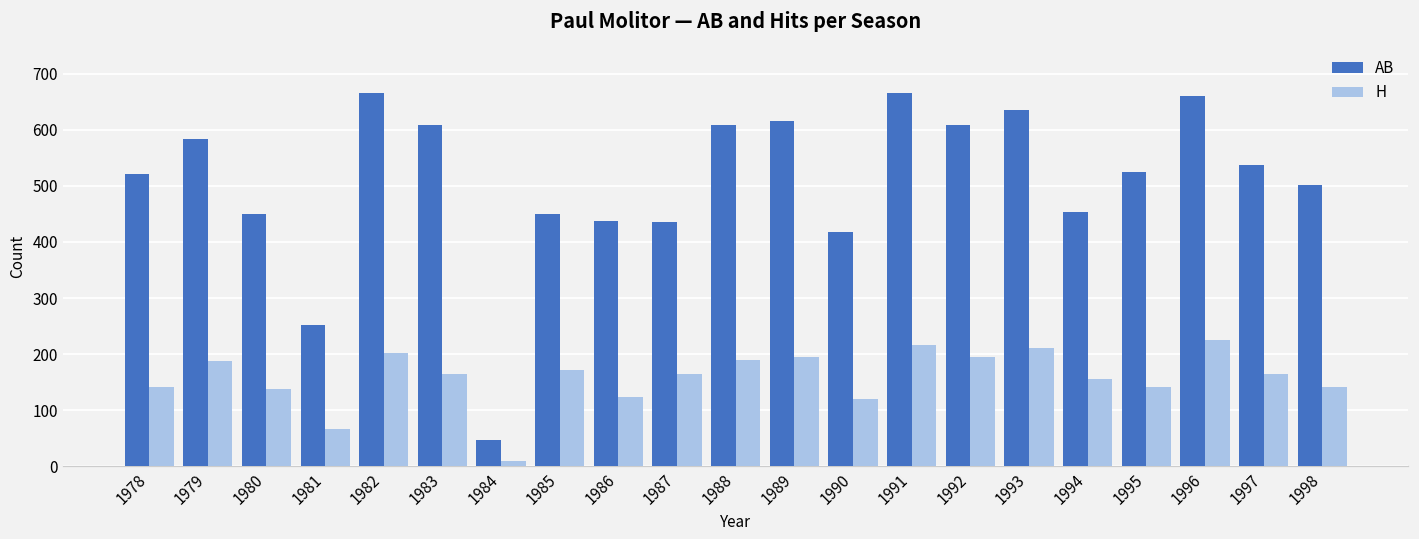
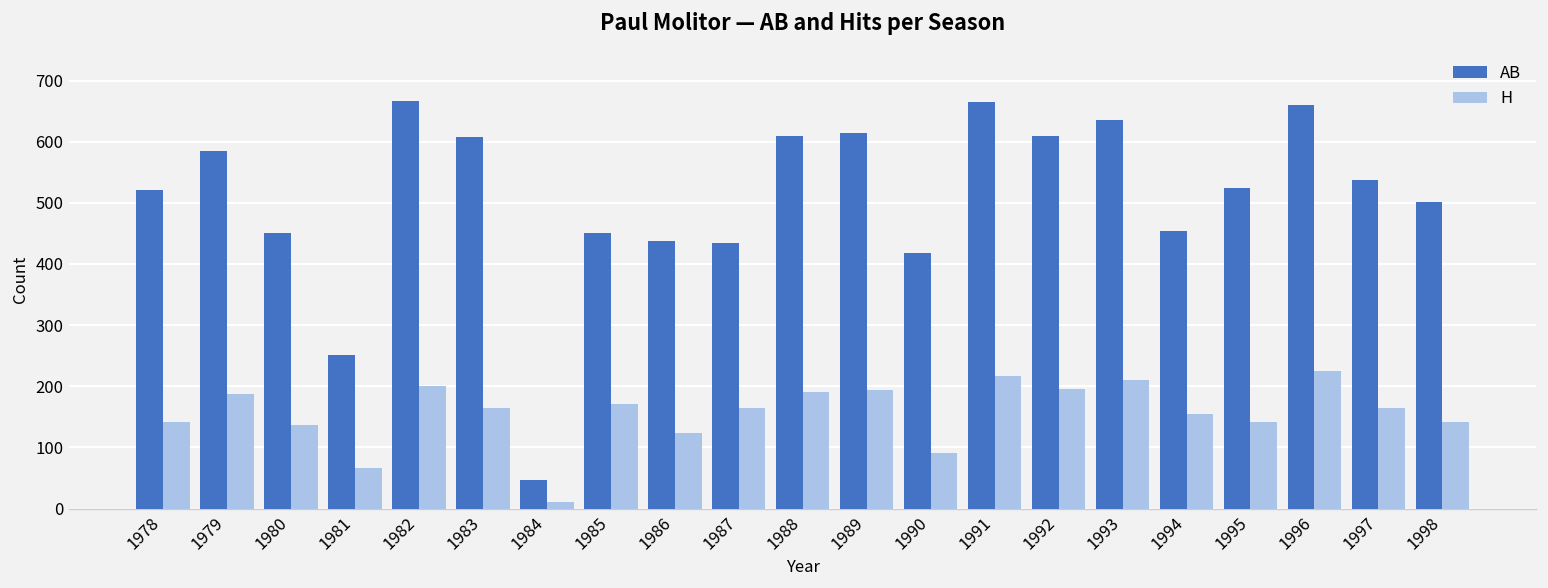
H, 1990: 120 -> 90
